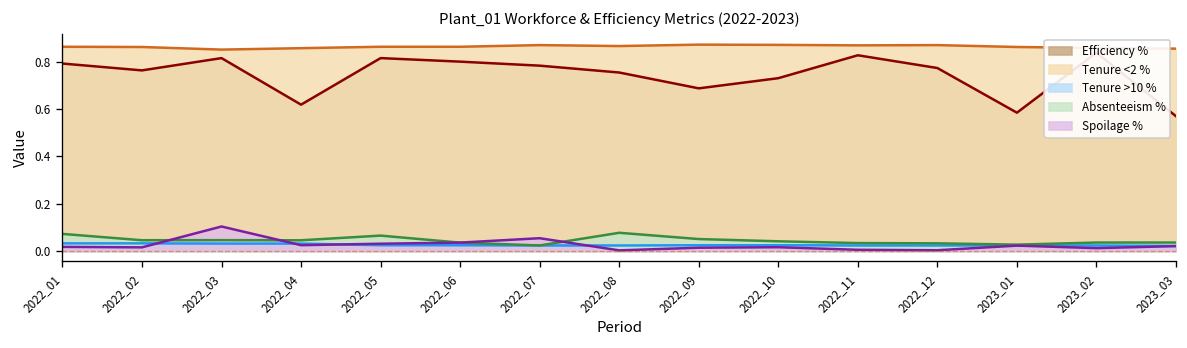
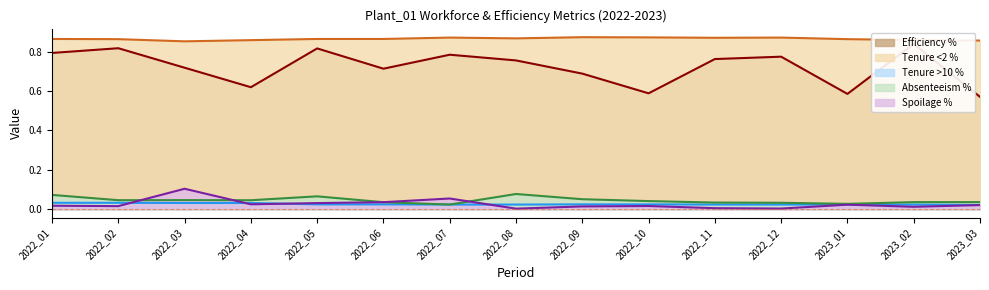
Efficiency %, 2022_02: 0.76 -> 0.82
Efficiency %, 2022_03: 0.82 -> 0.72
Efficiency %, 2022_06: 0.80 -> 0.71
Efficiency %, 2022_10: 0.73 -> 0.59
Efficiency %, 2022_11: 0.83 -> 0.76
